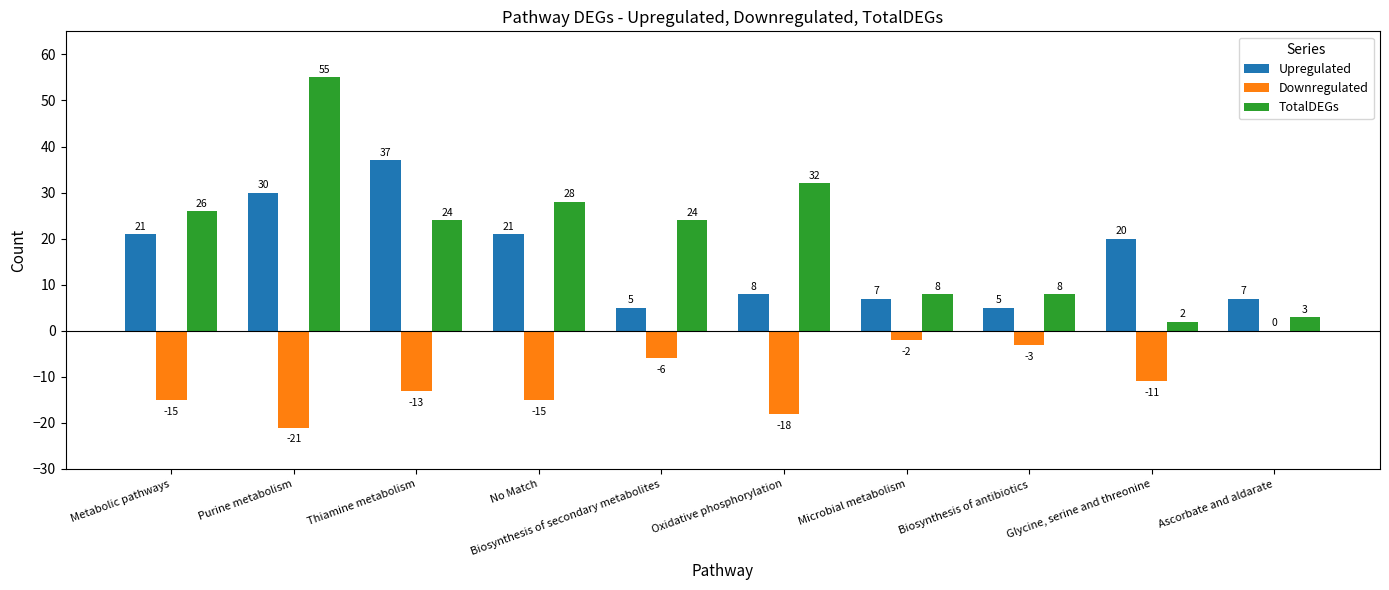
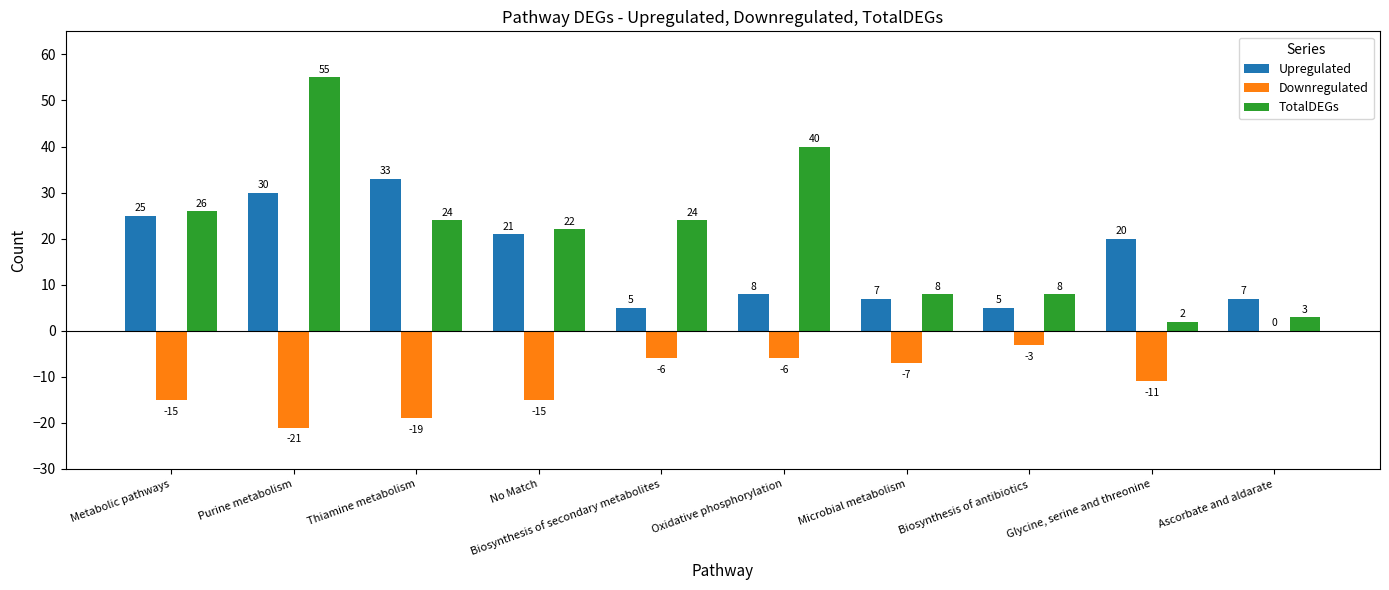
Upregulated, Metabolic pathways: 21 -> 25
Upregulated, Thiamine metabolism: 37 -> 33
Downregulated, Thiamine metabolism: -13 -> -19
TotalDEGs, No Match: 28 -> 22
Downregulated, Oxidative phosphorylation: -18 -> -6
TotalDEGs, Oxidative phosphorylation: 32 -> 40
Downregulated, Microbial metabolism: -2 -> -7
